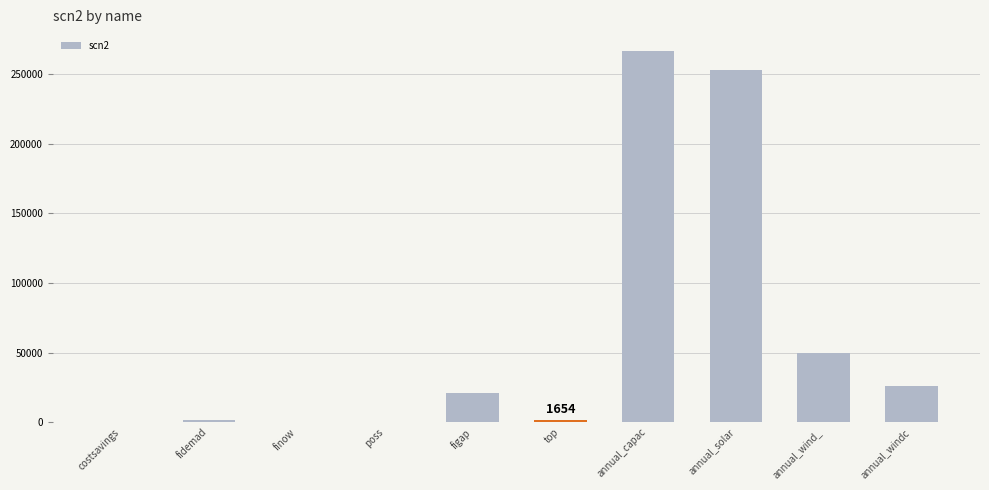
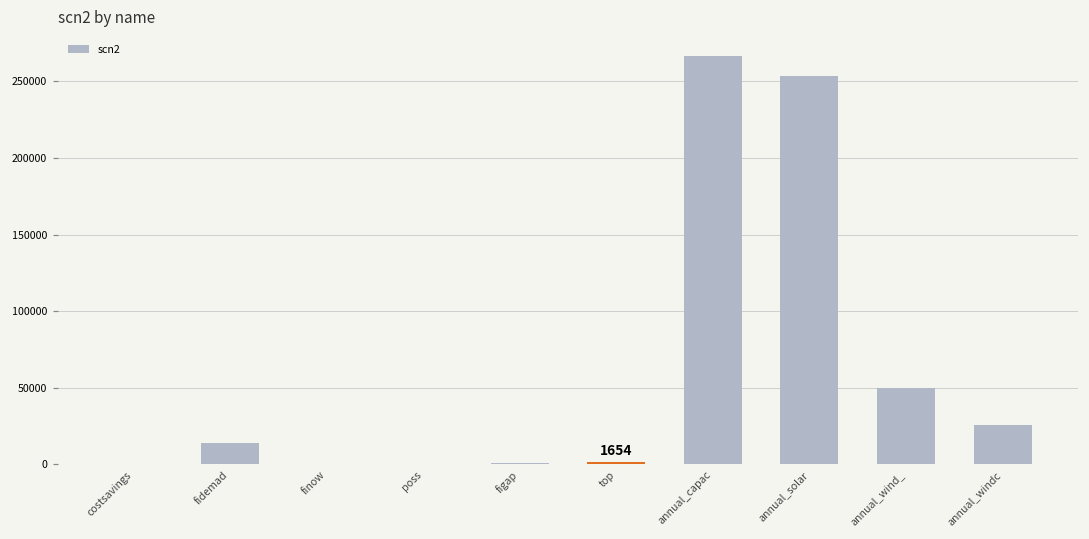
fidemad: 1000 -> 14000
figap: 21000 -> 1000
